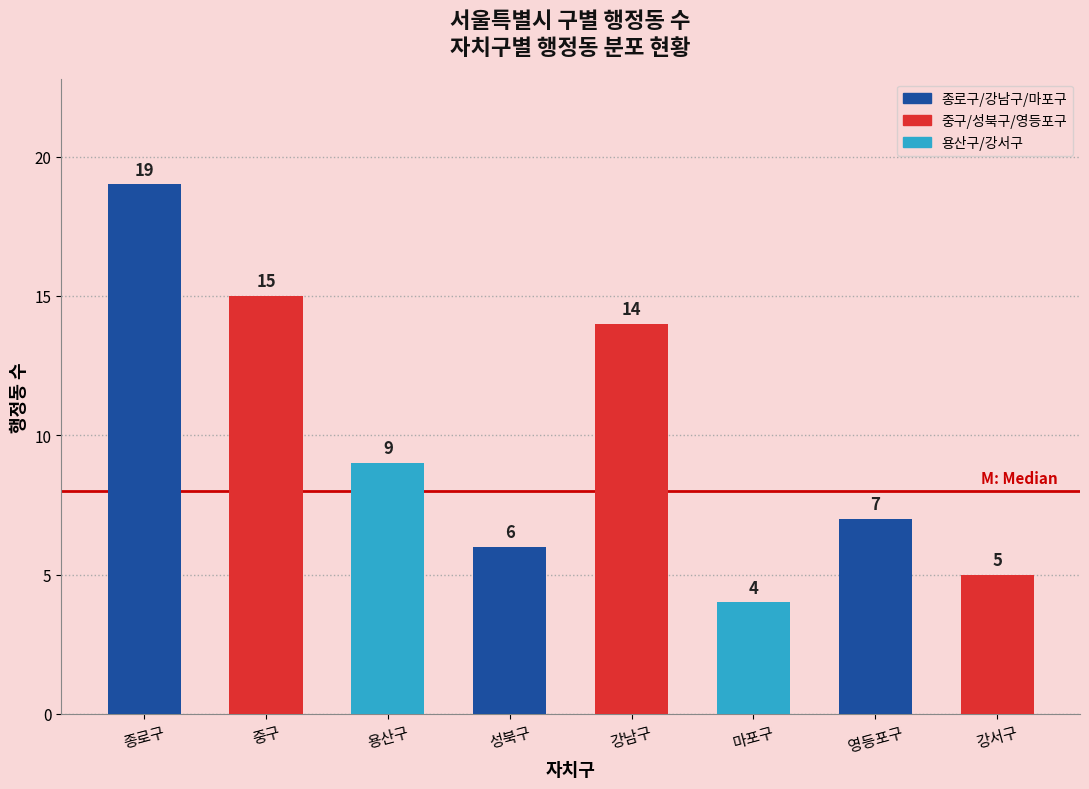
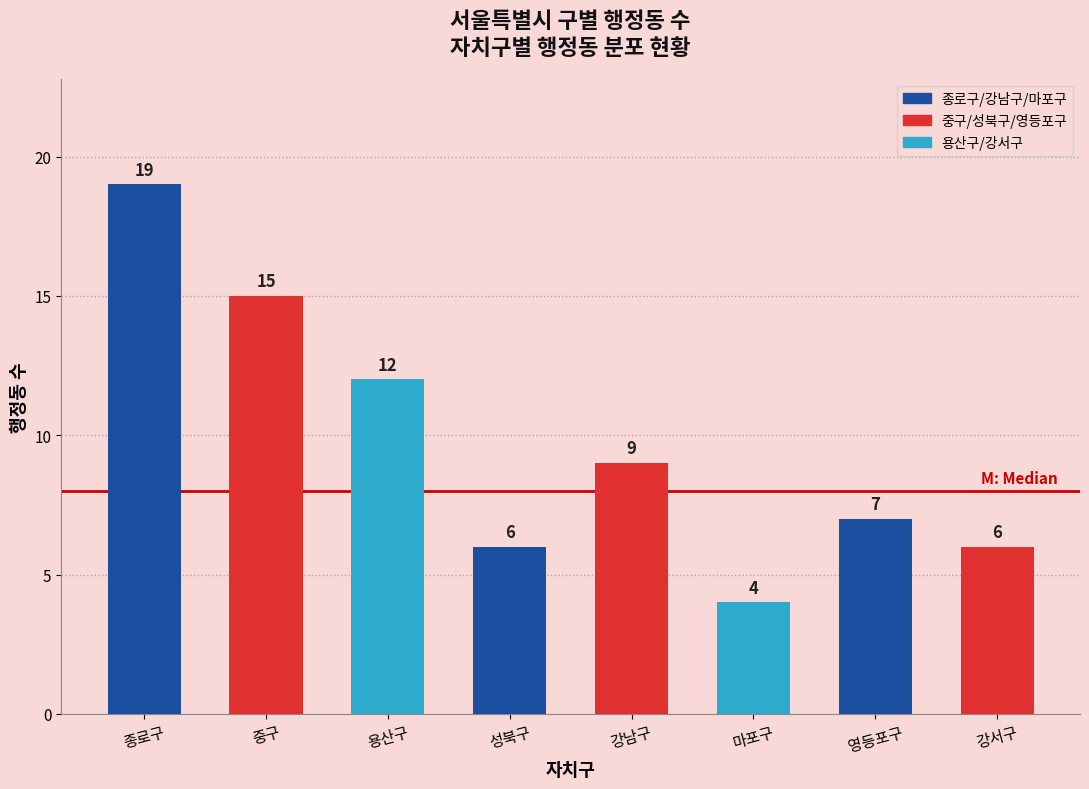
용산구: 9 -> 12
강남구: 14 -> 9
강서구: 5 -> 6
